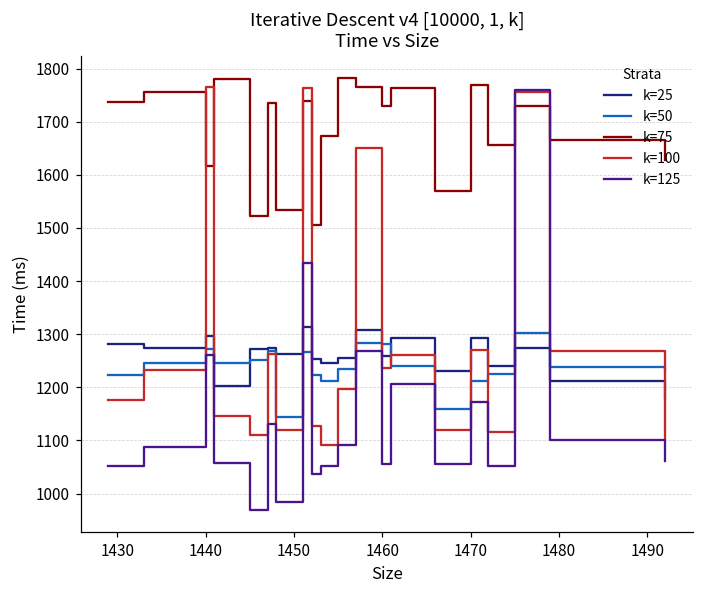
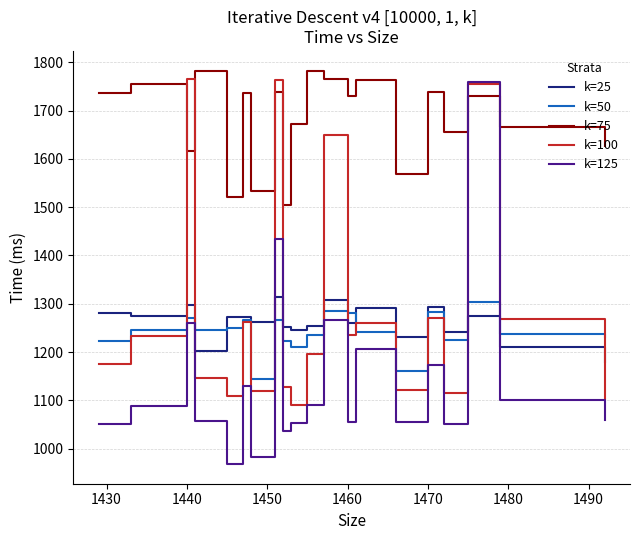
k=50, 1470: 1210 -> 1280
k=75, 1470: 1770 -> 1740
